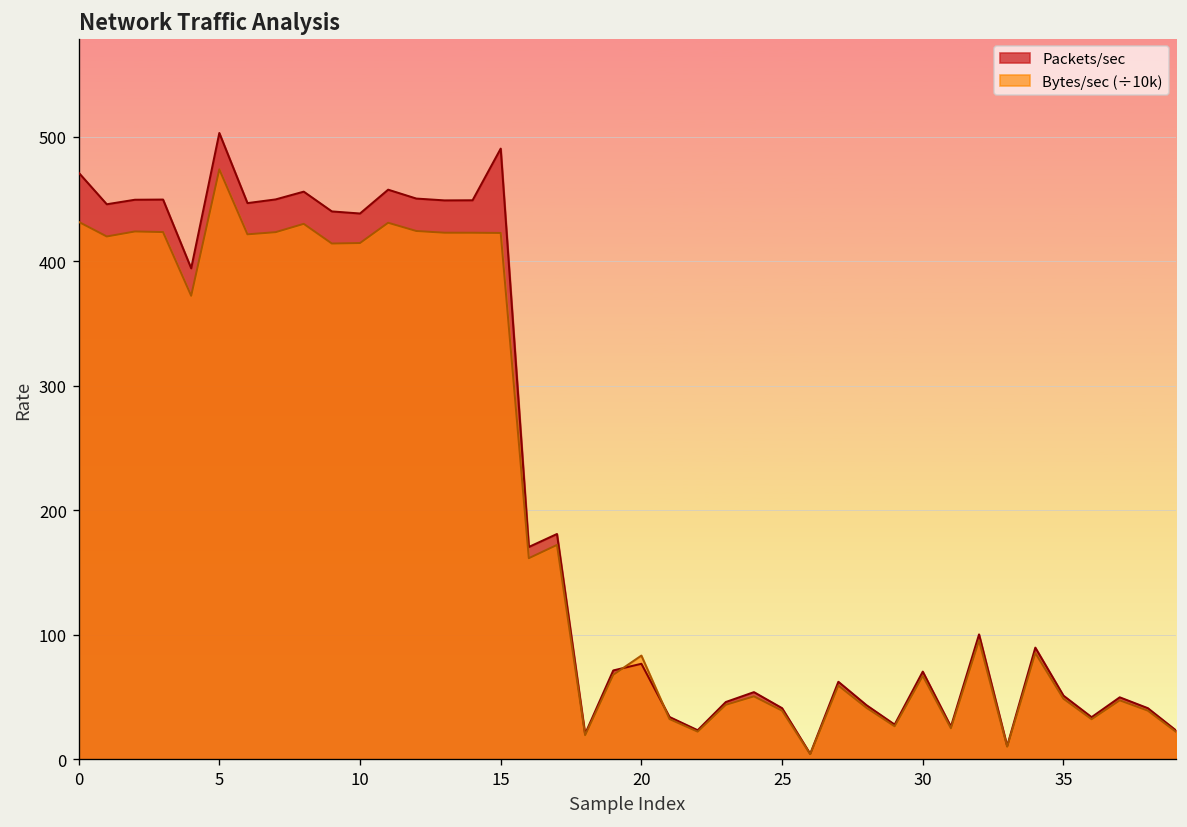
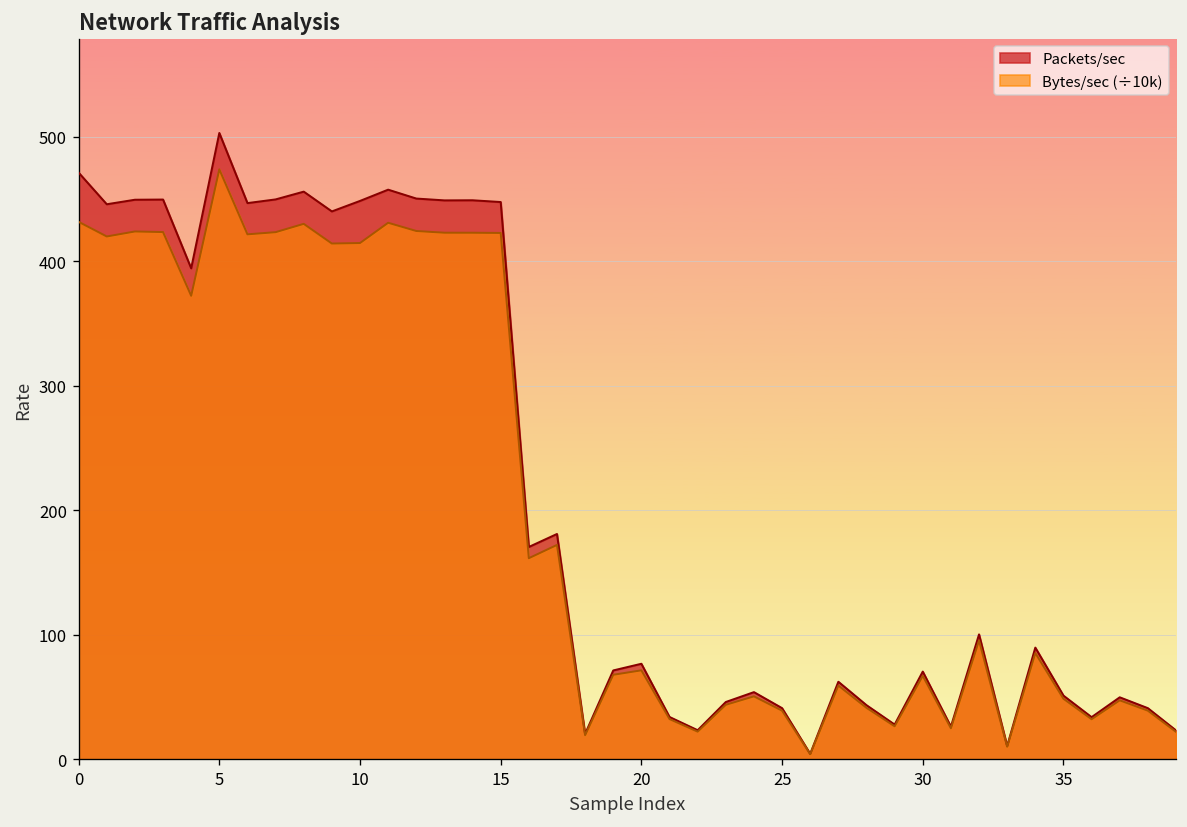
Packets/sec, 10: 438 -> 448
Packets/sec, 15: 490 -> 448
Bytes/sec (÷10k), 20: 83 -> 72
